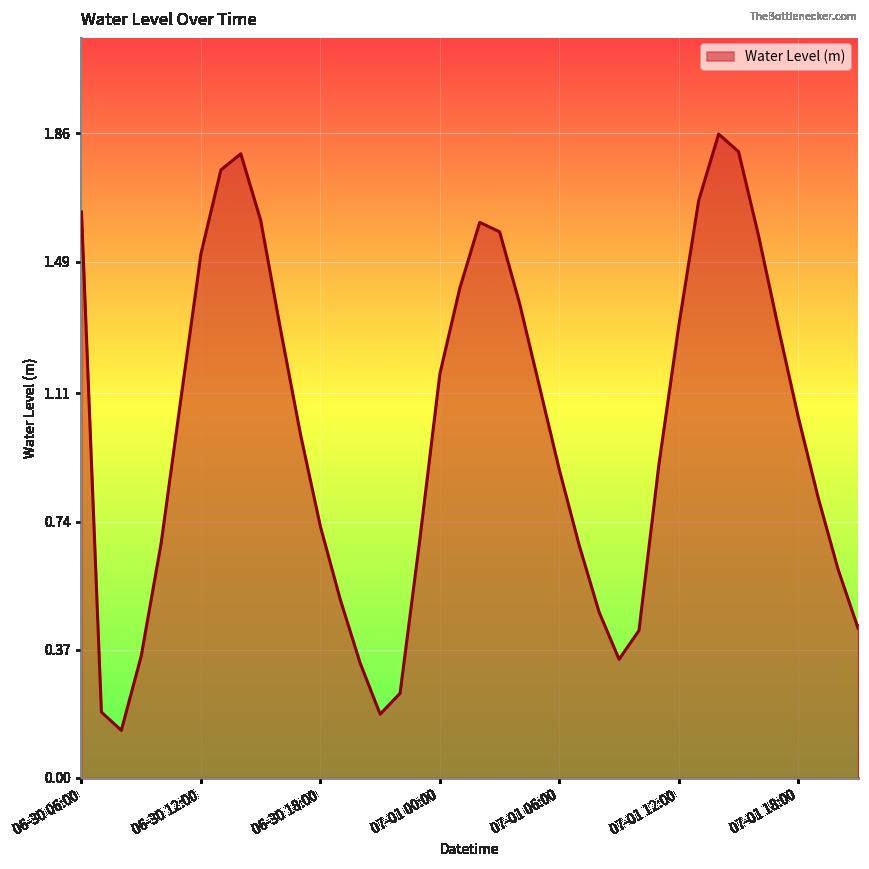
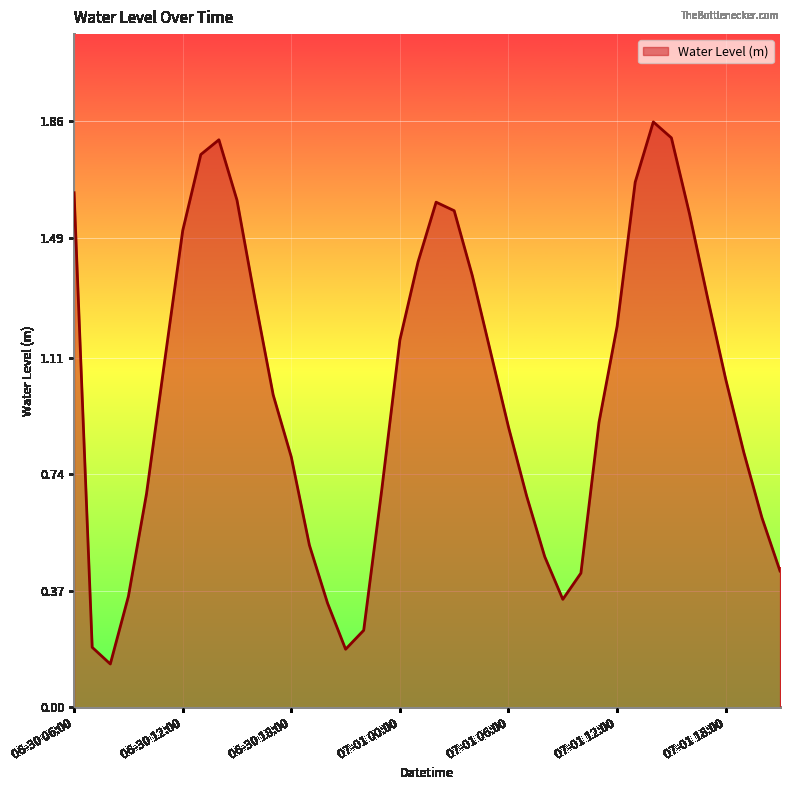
06-30 18:00: 0.73 -> 0.79
07-01 12:00: 1.31 -> 1.21
